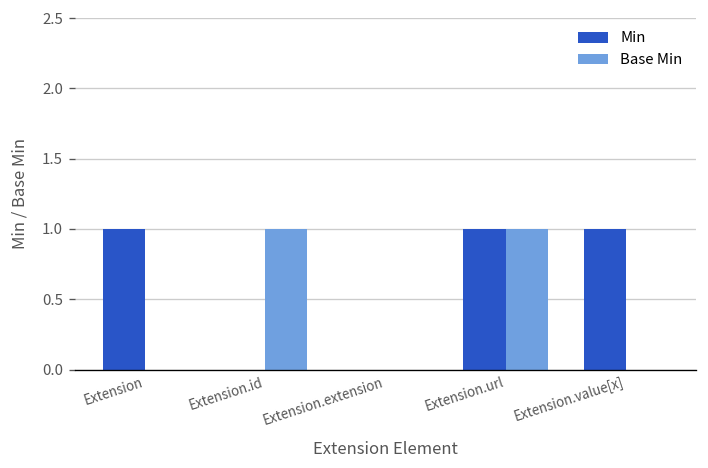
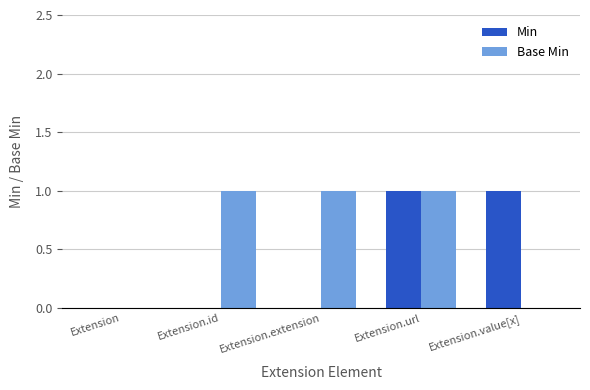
Min, Extension: 1 -> 0
Base Min, Extension.extension: 0 -> 1
